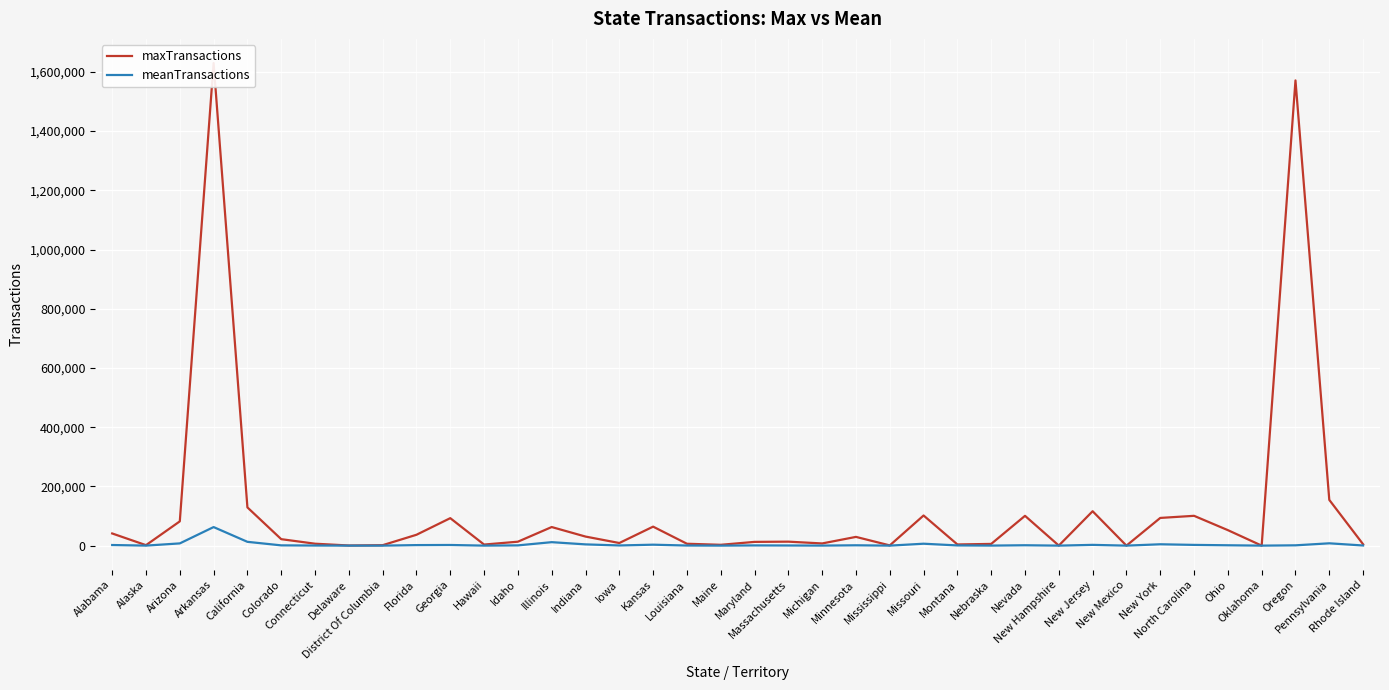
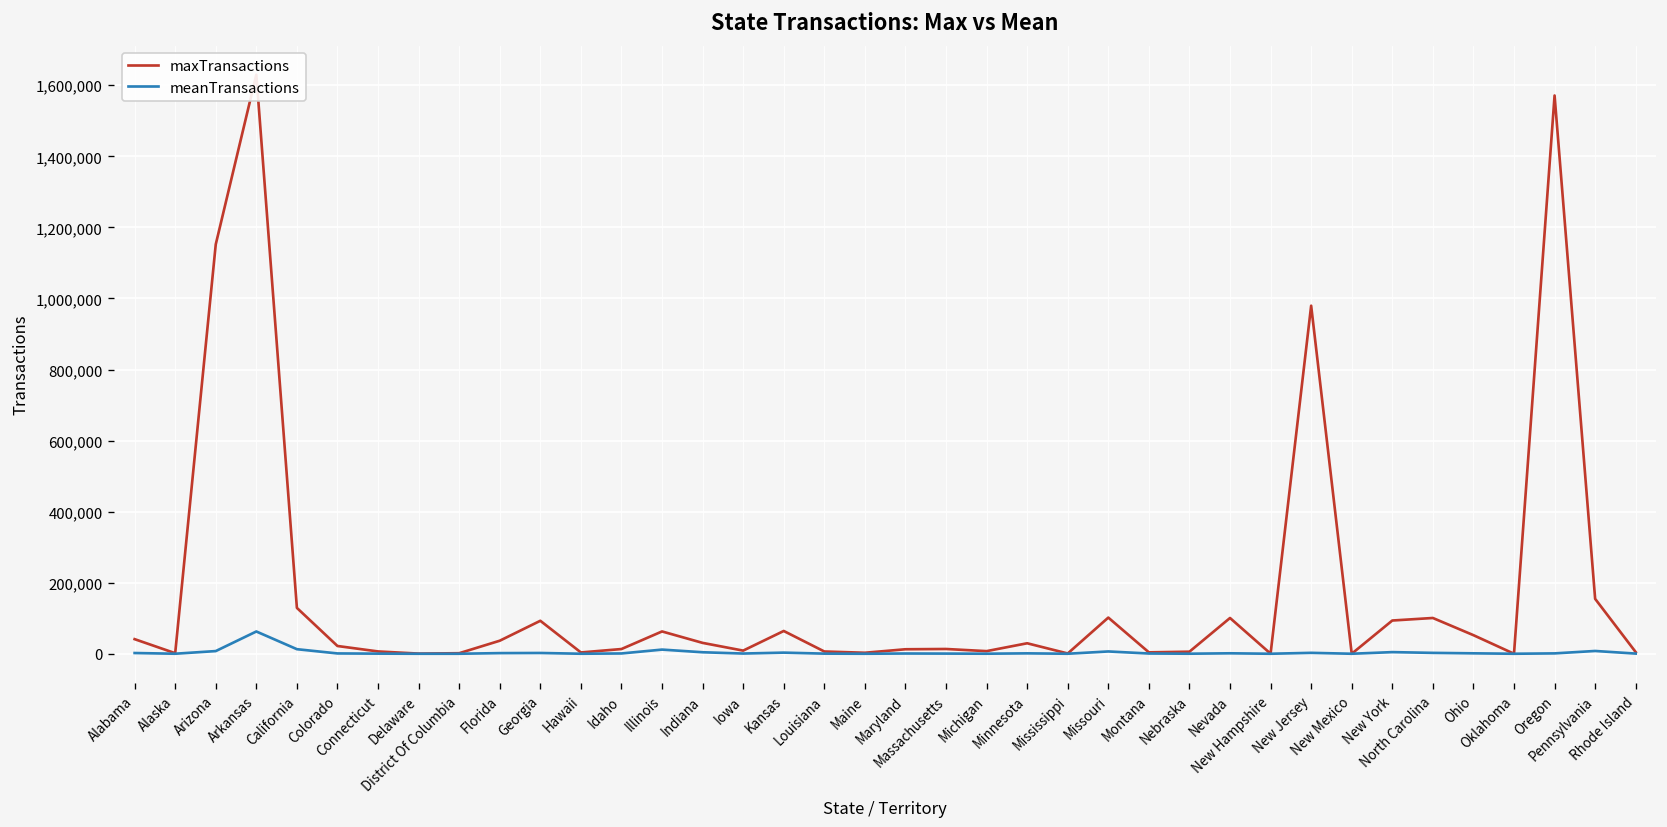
maxTransactions, Arizona: 80,000 -> 1,150,000
maxTransactions, New Jersey: 120,000 -> 980,000
